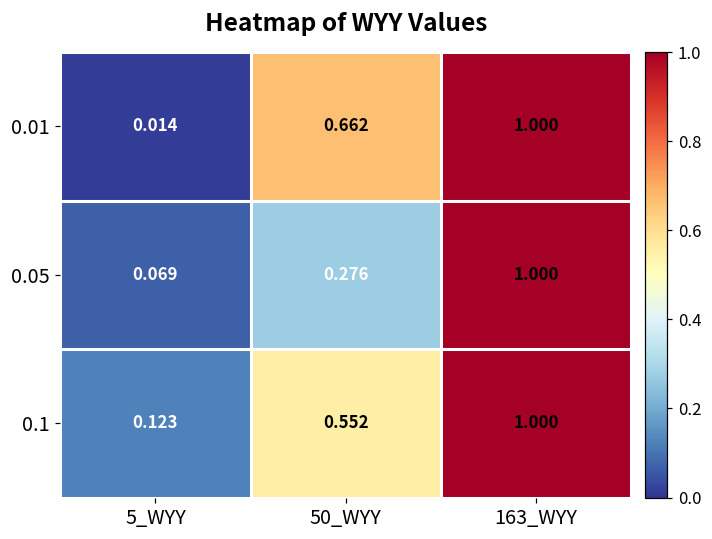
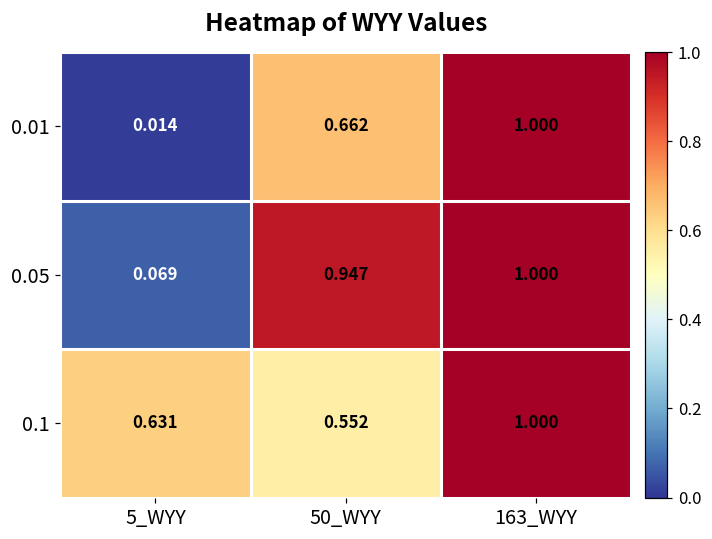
0.05, 50_WYY: 0.276 -> 0.947
0.1, 5_WYY: 0.123 -> 0.631
